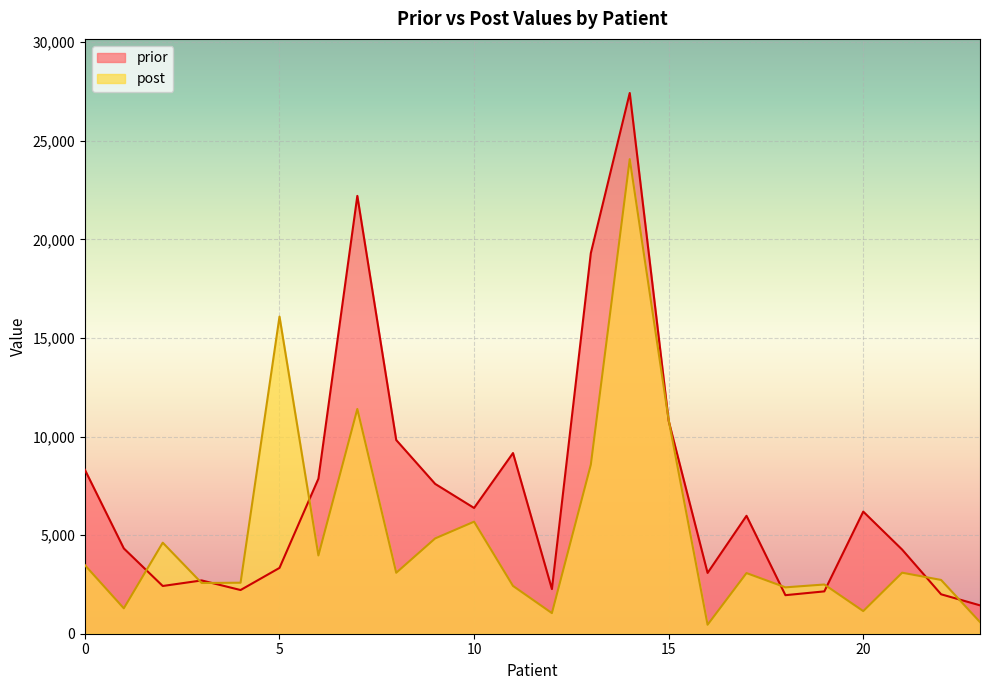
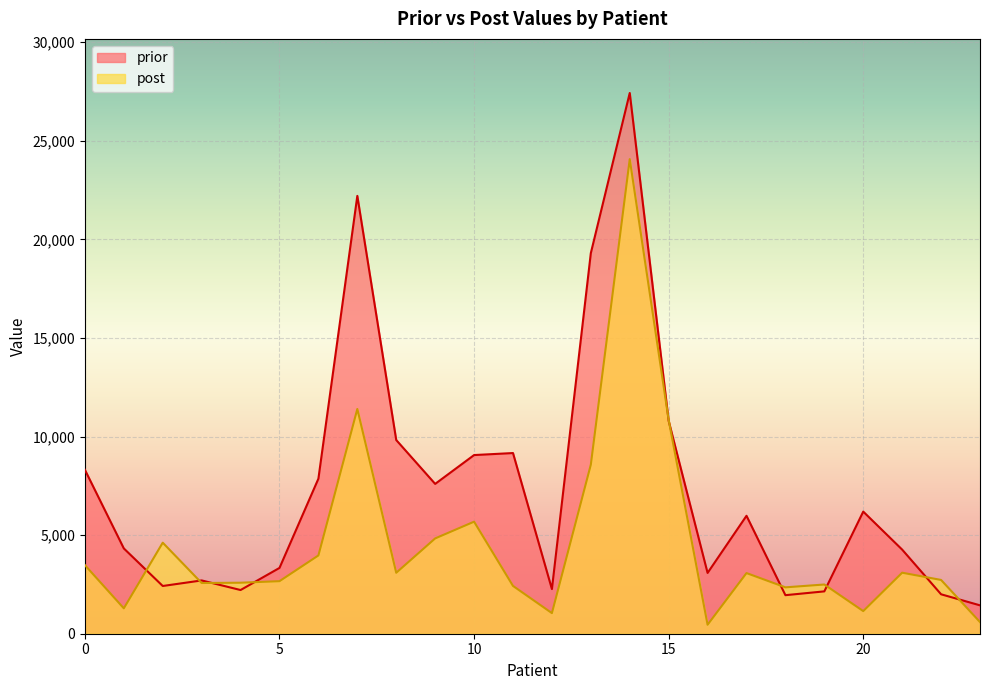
post, 5: 16,100 -> 2,700
prior, 10: 6,400 -> 9,100
